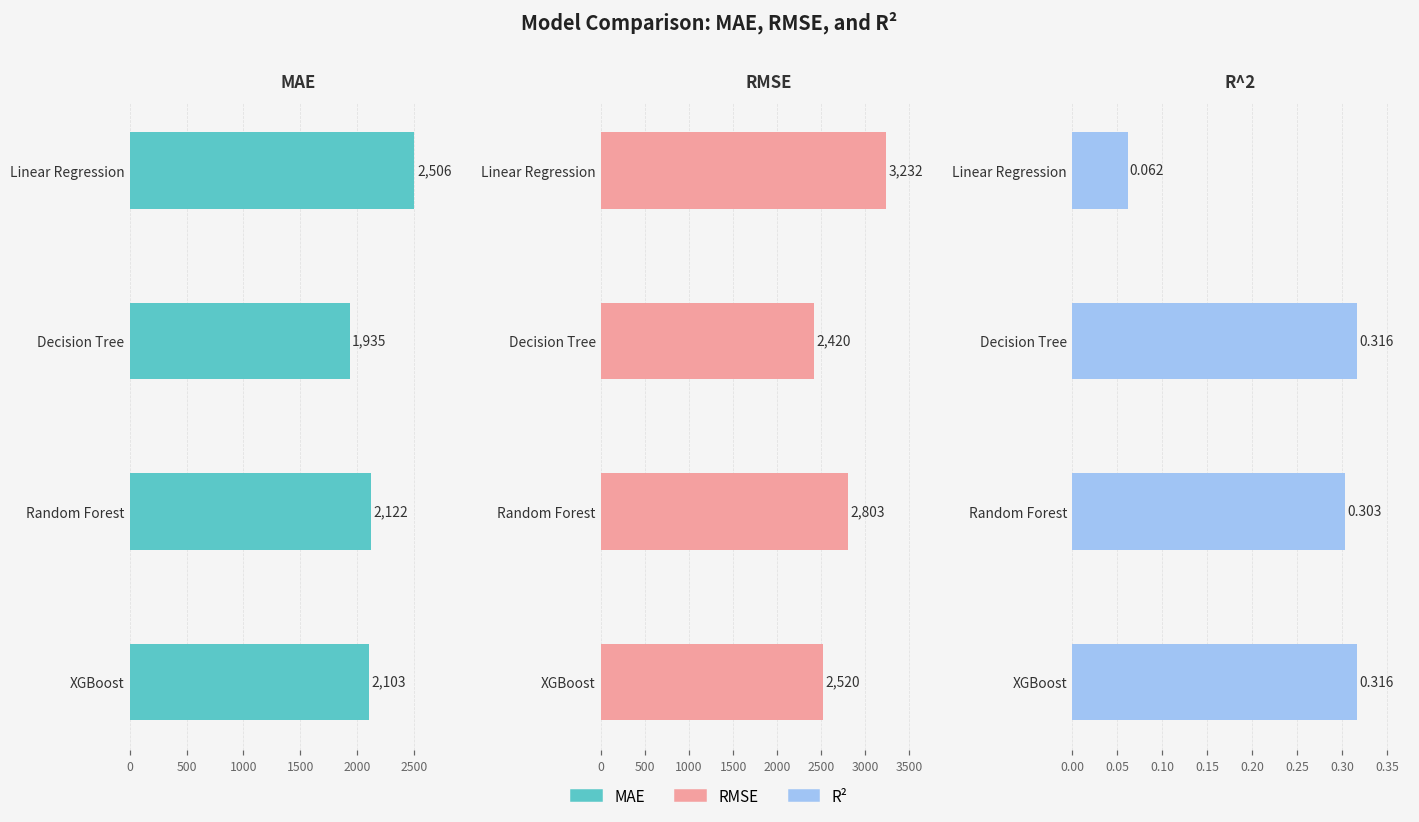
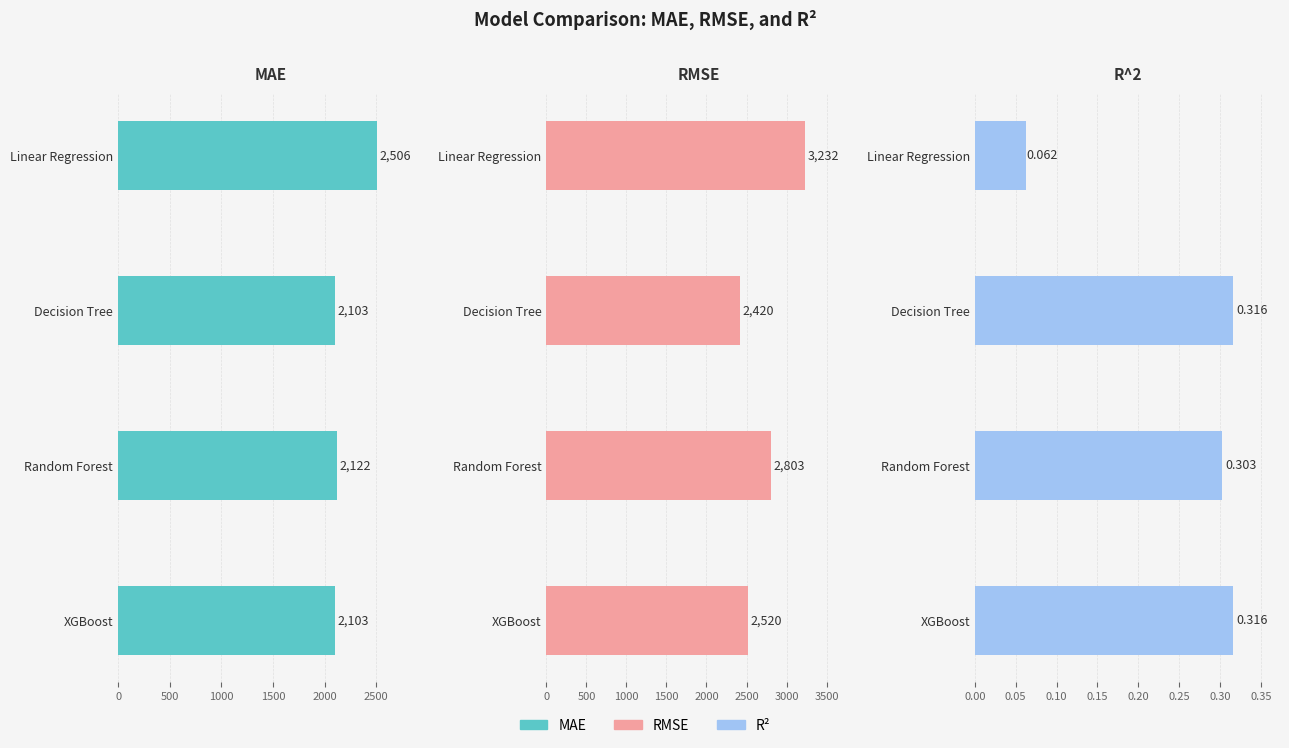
MAE, Decision Tree: 1,935 -> 2,103
